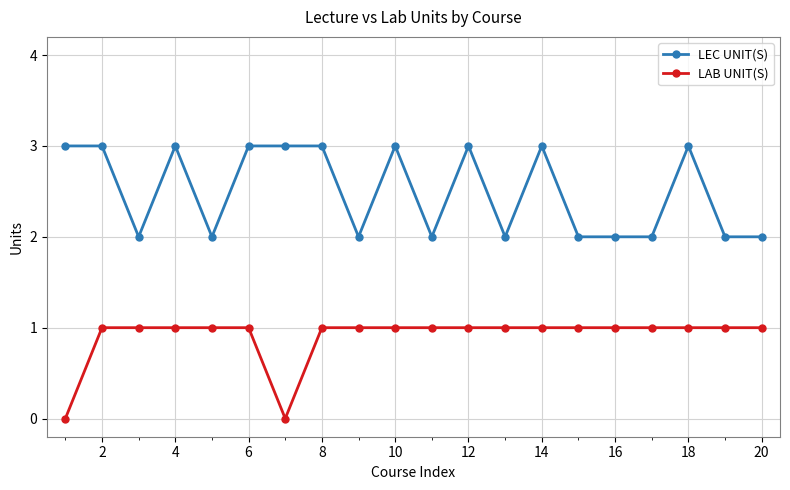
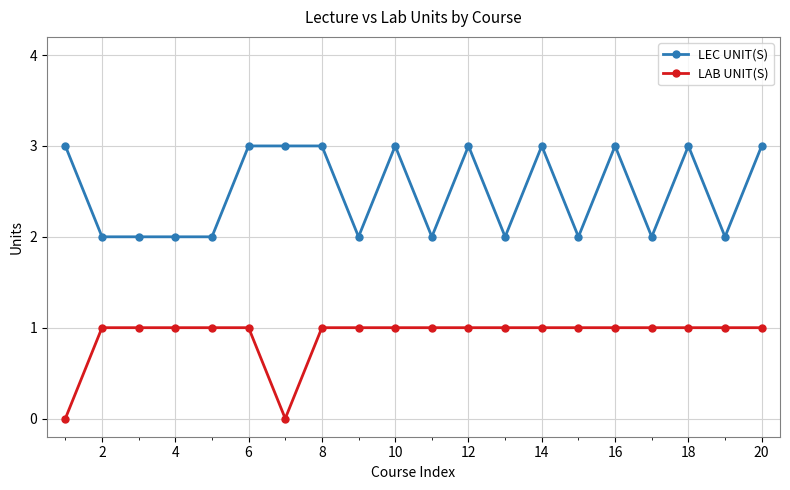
LEC UNIT(S), 2: 3 -> 2
LEC UNIT(S), 4: 3 -> 2
LEC UNIT(S), 16: 2 -> 3
LEC UNIT(S), 20: 2 -> 3
